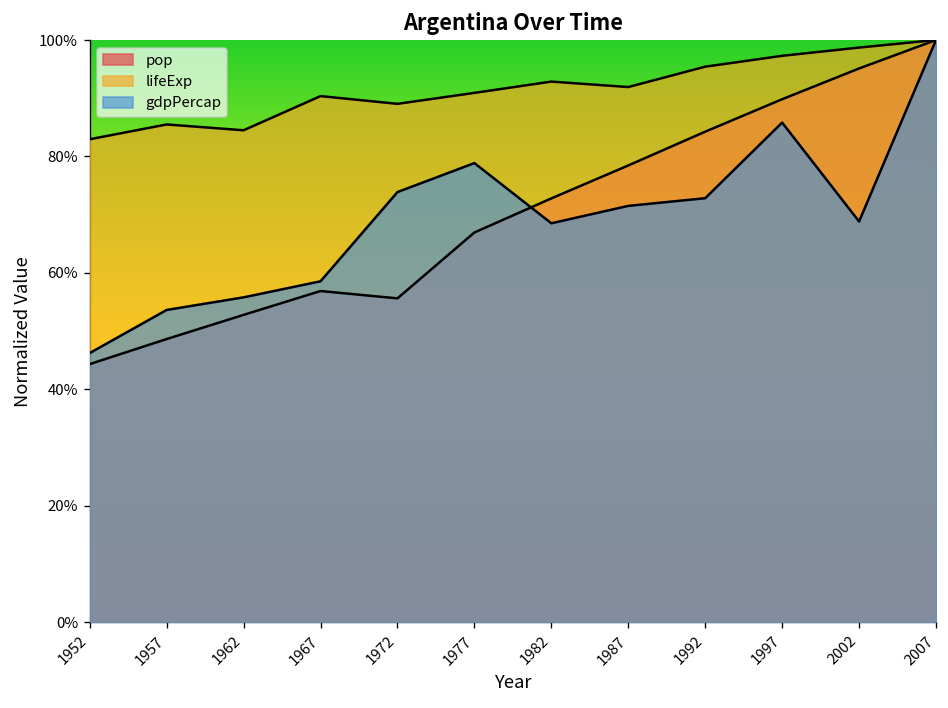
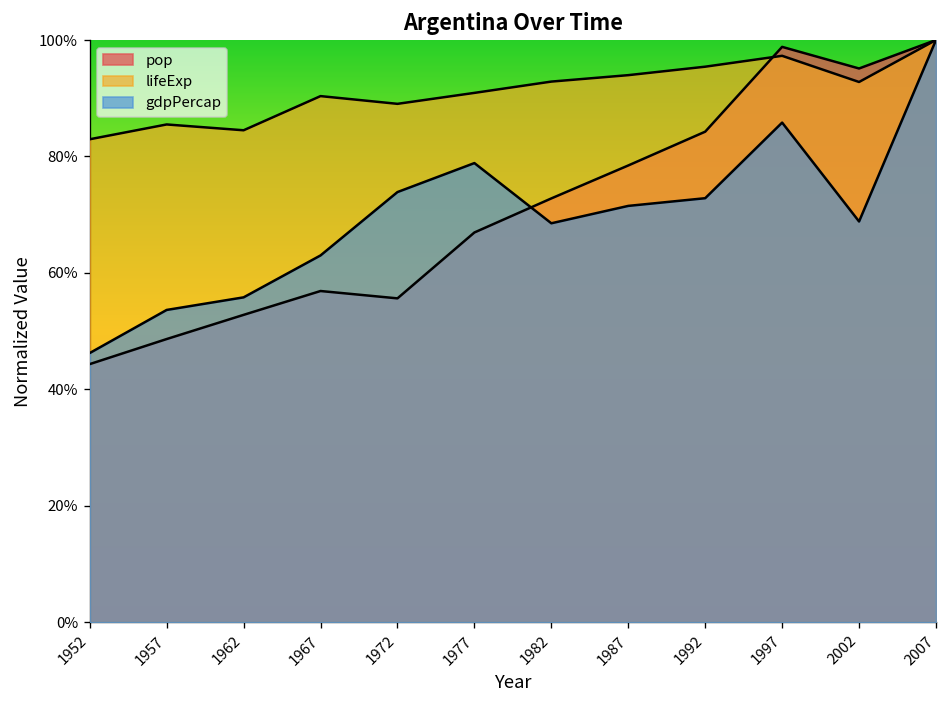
gdpPercap, 1967: 59% -> 63%
lifeExp, 1987: 92% -> 94%
pop, 1997: 90% -> 99%
lifeExp, 2002: 99% -> 93%
